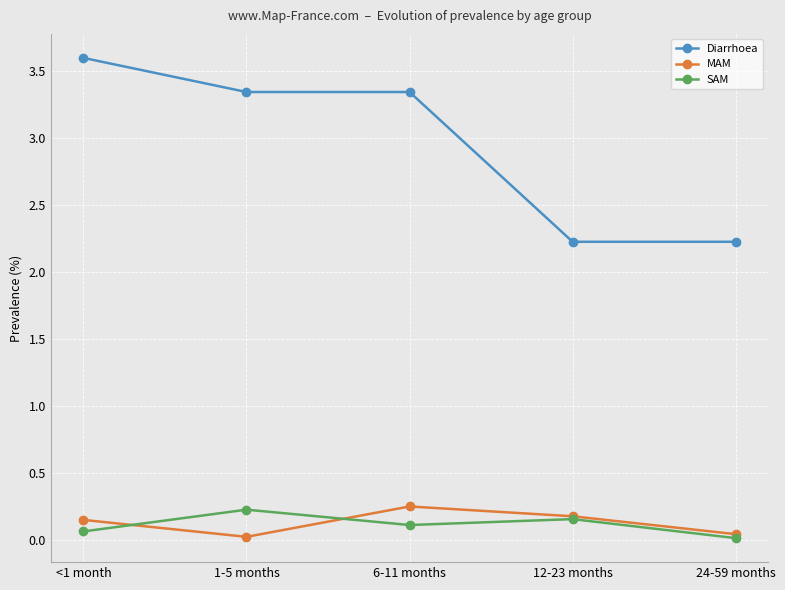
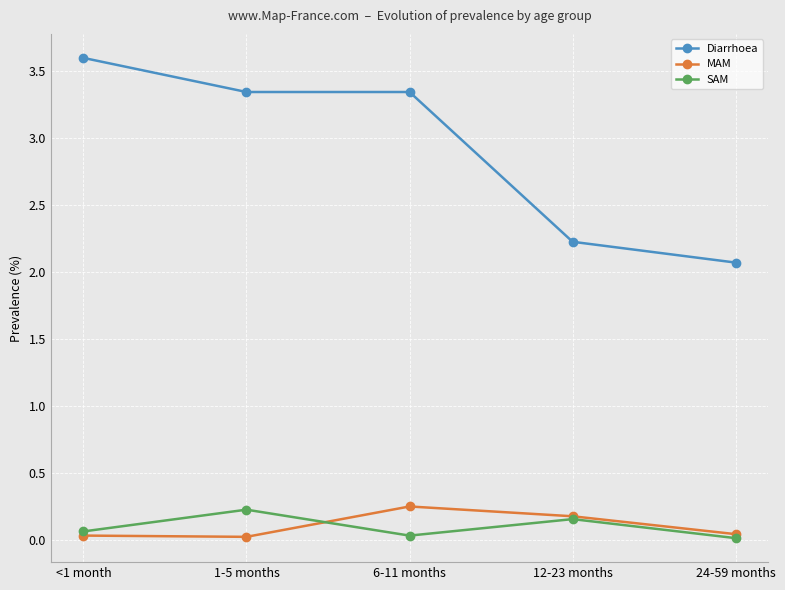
MAM, <1 month: 0.15 -> 0.03
SAM, 6-11 months: 0.11 -> 0.03
Diarrhoea, 24-59 months: 2.22 -> 2.07
